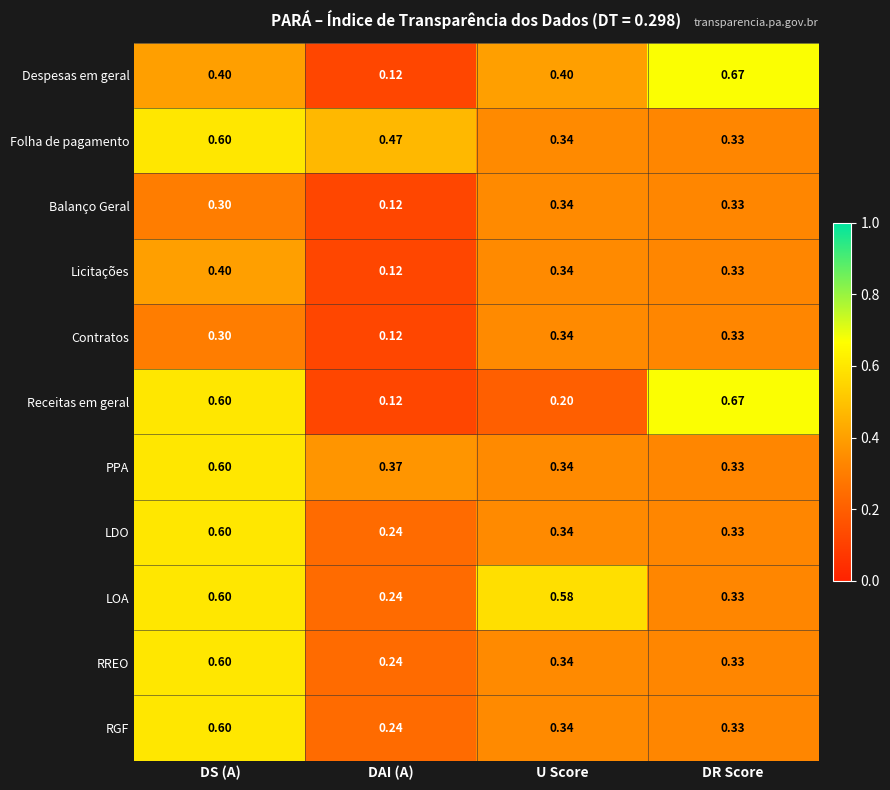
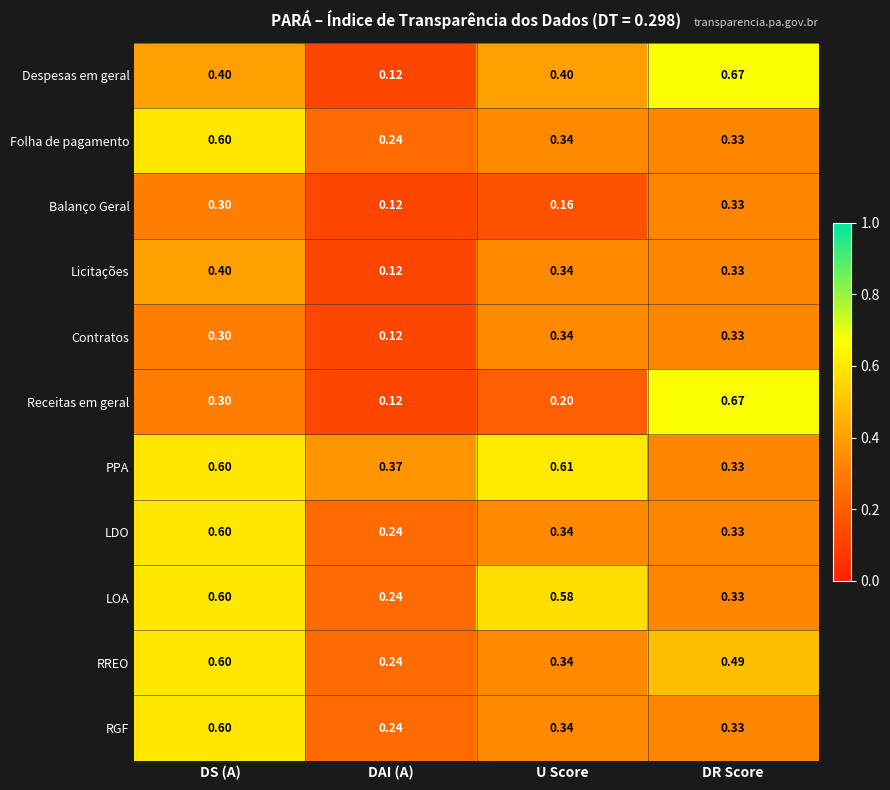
Folha de pagamento, DAI (A): 0.47 -> 0.24
Balanço Geral, U Score: 0.34 -> 0.16
Receitas em geral, DS (A): 0.60 -> 0.30
PPA, U Score: 0.34 -> 0.61
RREO, DR Score: 0.33 -> 0.49
